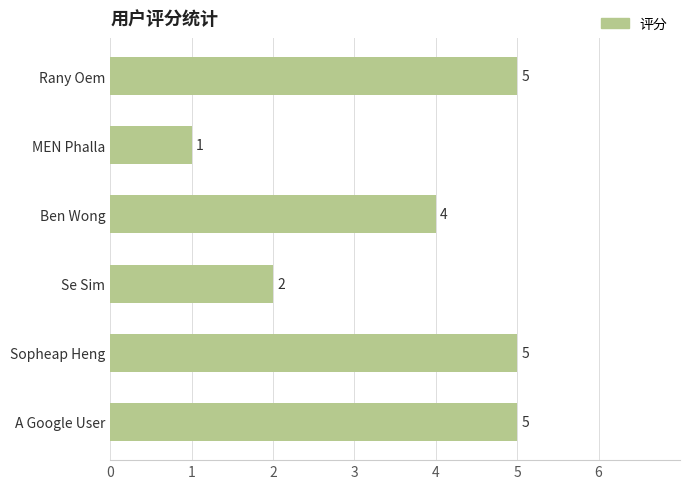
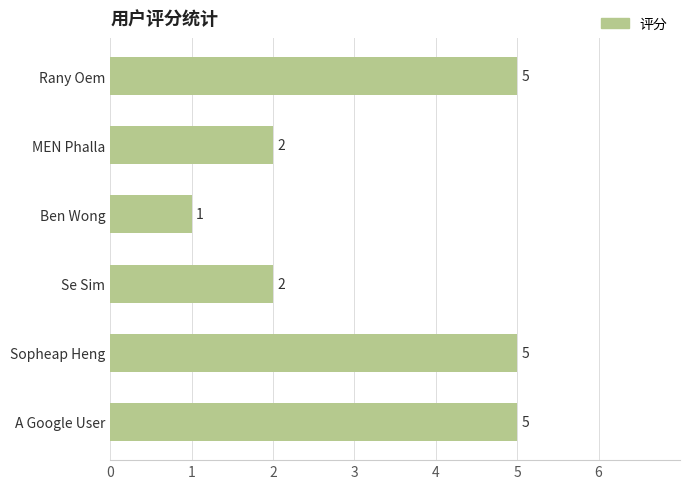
MEN Phalla: 1 -> 2
Ben Wong: 4 -> 1
